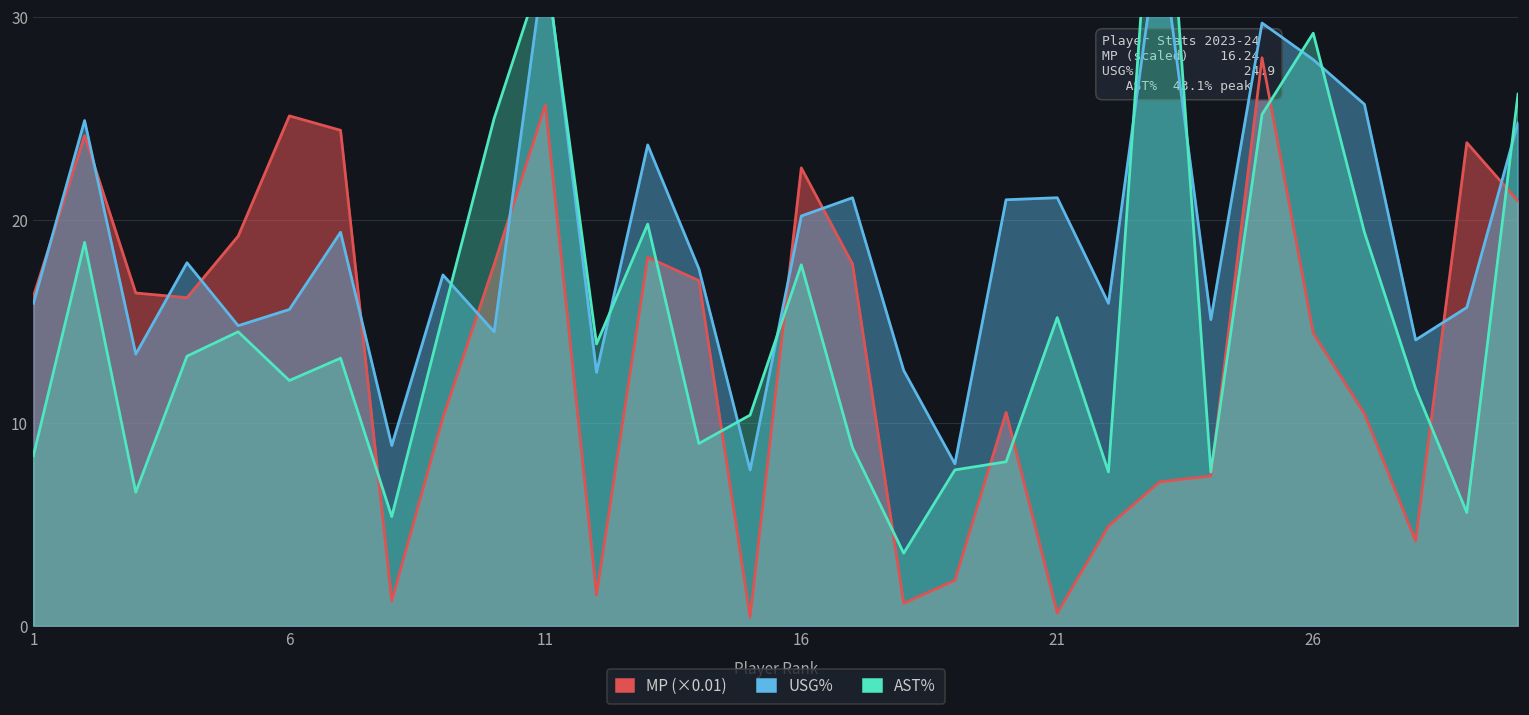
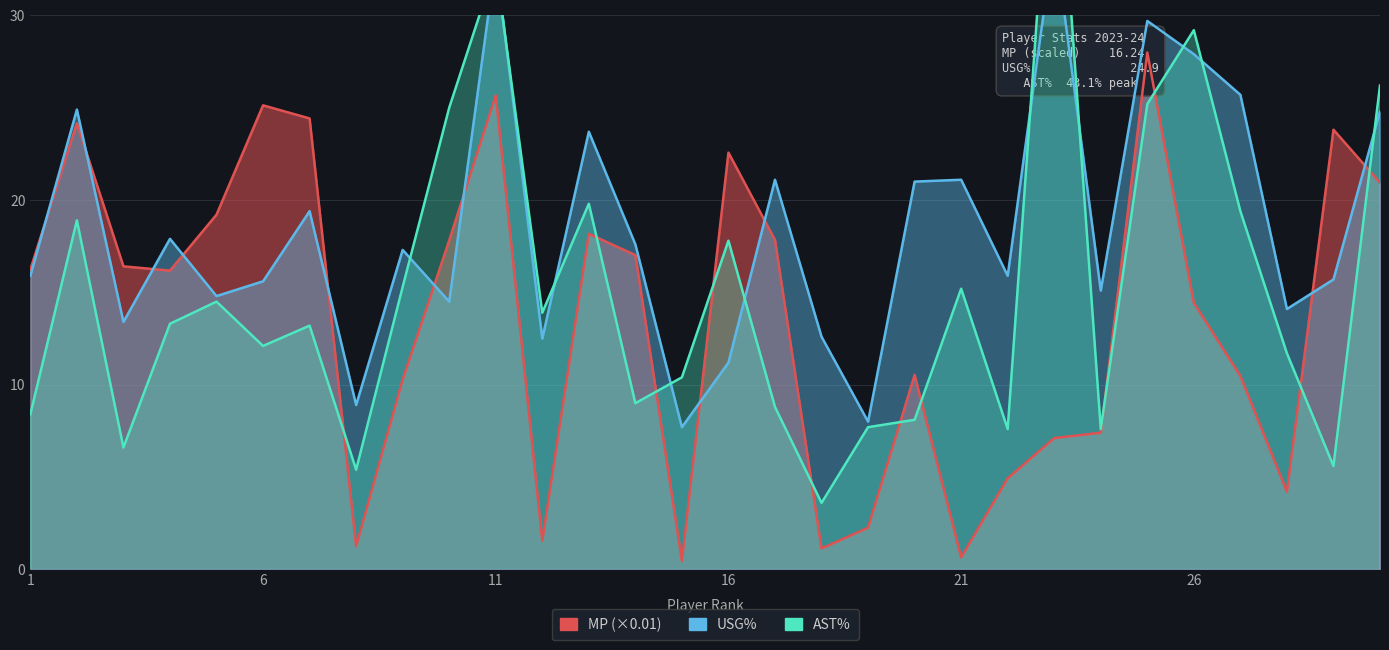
USG%, 16: 20.2 -> 11.2
